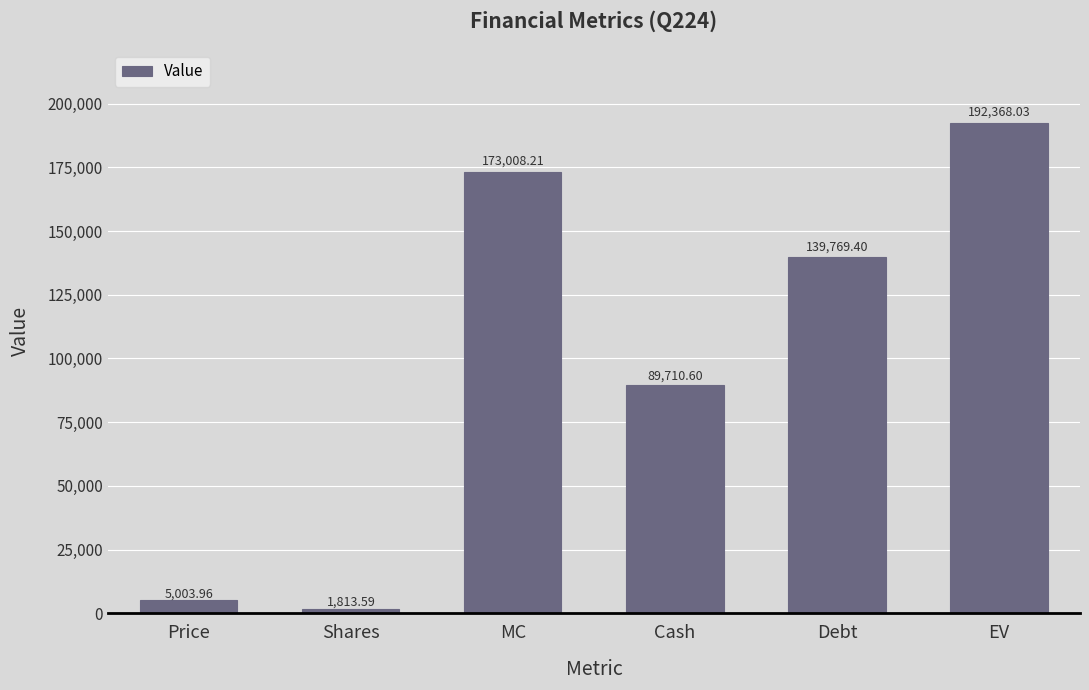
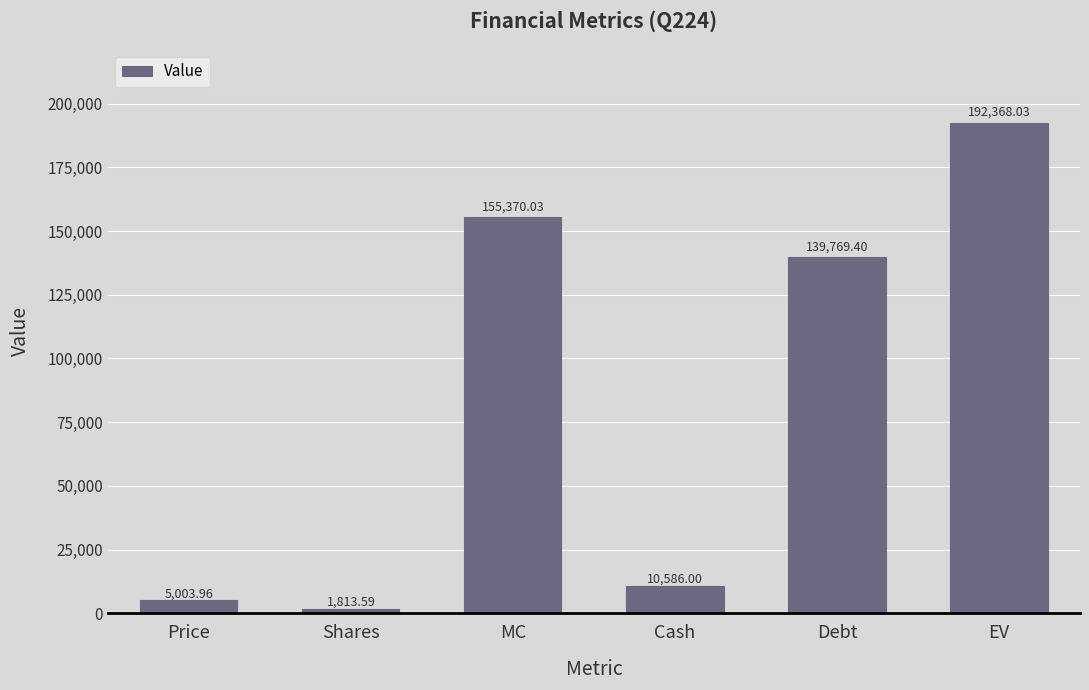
MC: 173,008.21 -> 155,370.03
Cash: 89,710.60 -> 10,586.00
